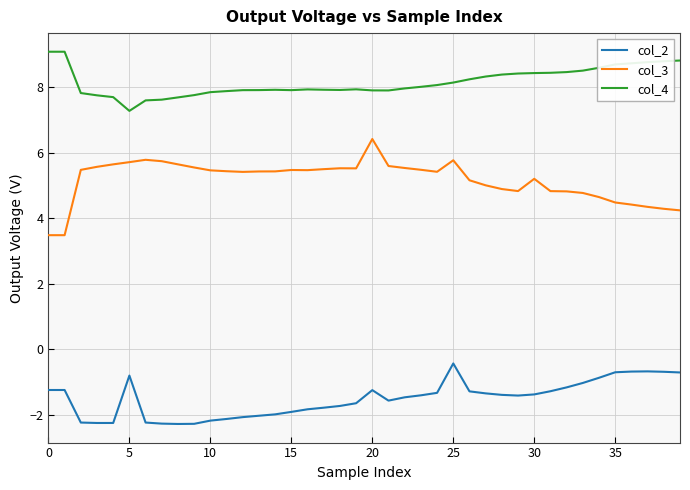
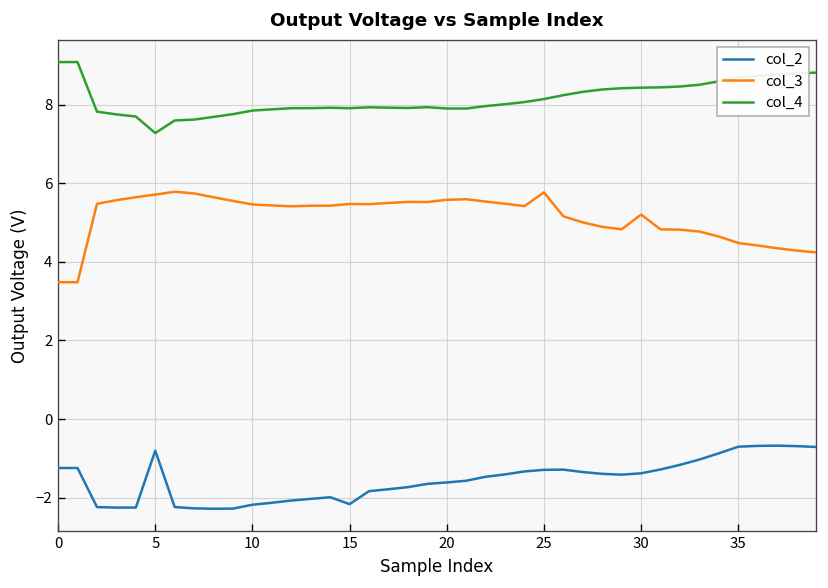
col_2, 15: -1.9 -> -2.2
col_2, 20: -1.2 -> -1.6
col_3, 20: 6.4 -> 5.6
col_2, 25: -0.4 -> -1.3
